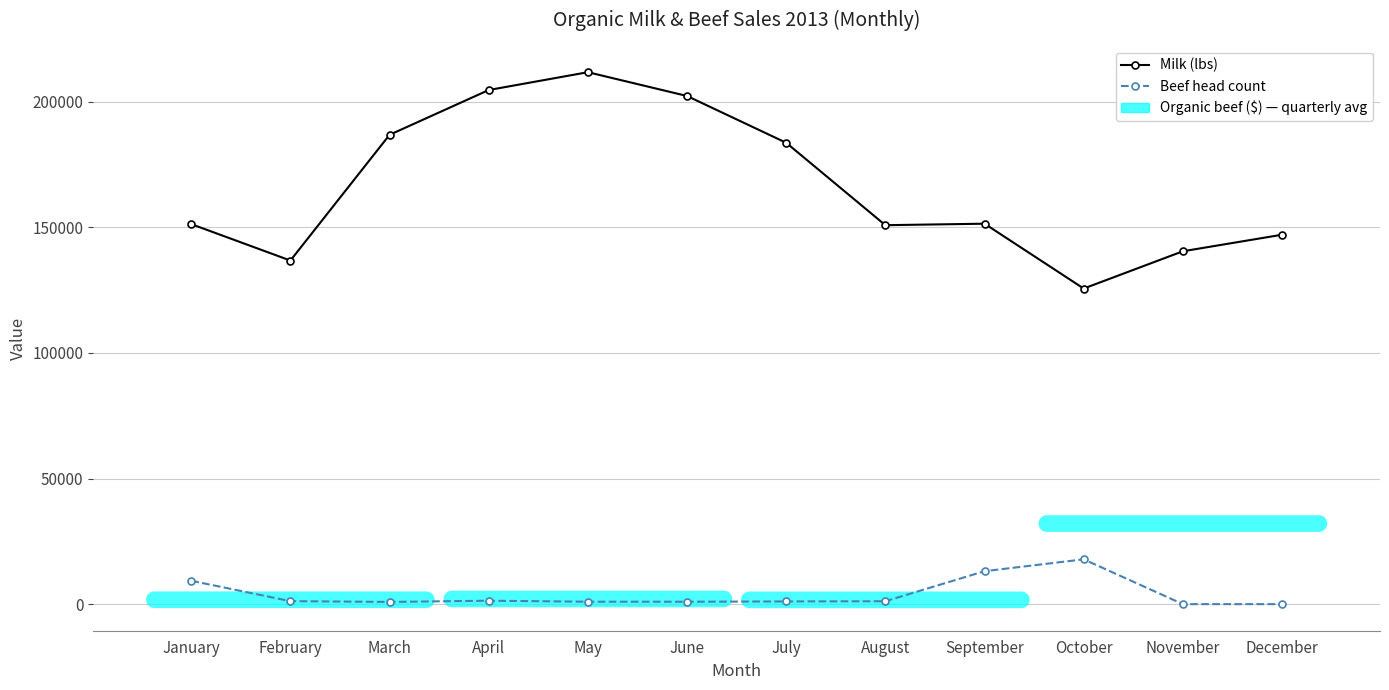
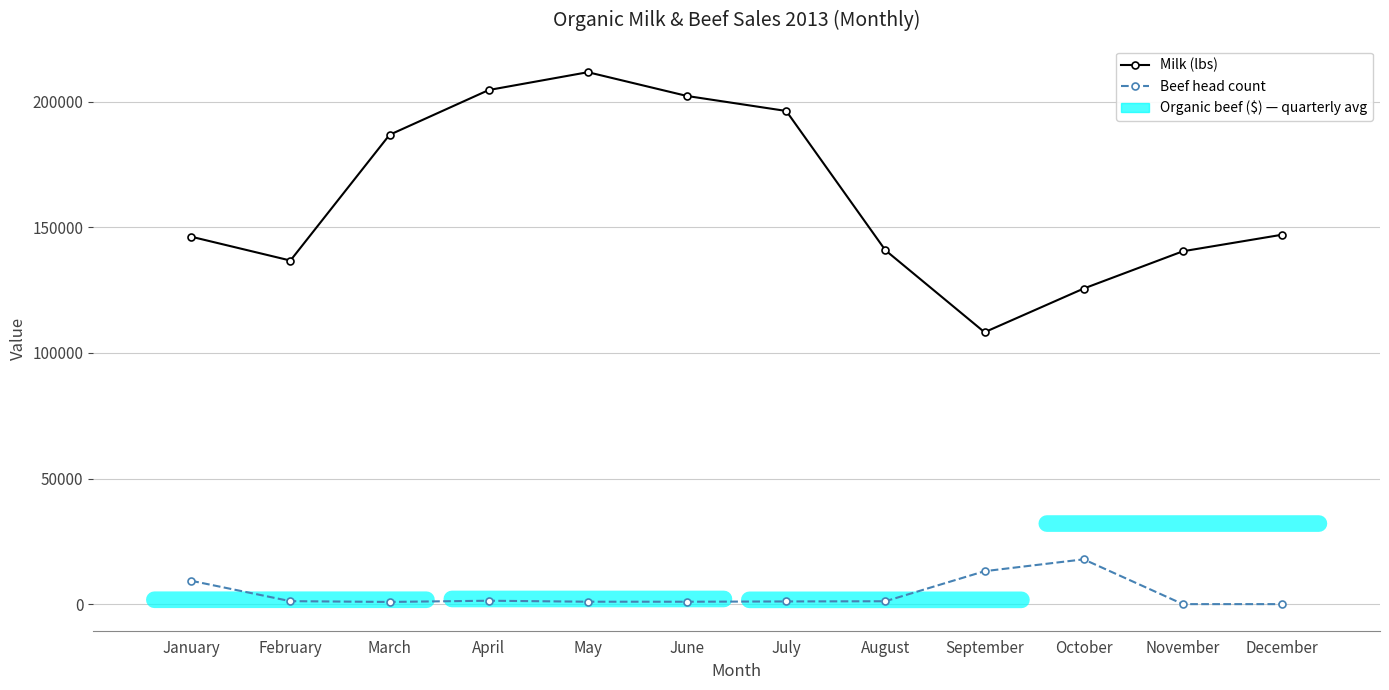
Milk (lbs), January: 151000 -> 146000
Milk (lbs), July: 184000 -> 196000
Milk (lbs), August: 151000 -> 141000
Milk (lbs), September: 151000 -> 108000
